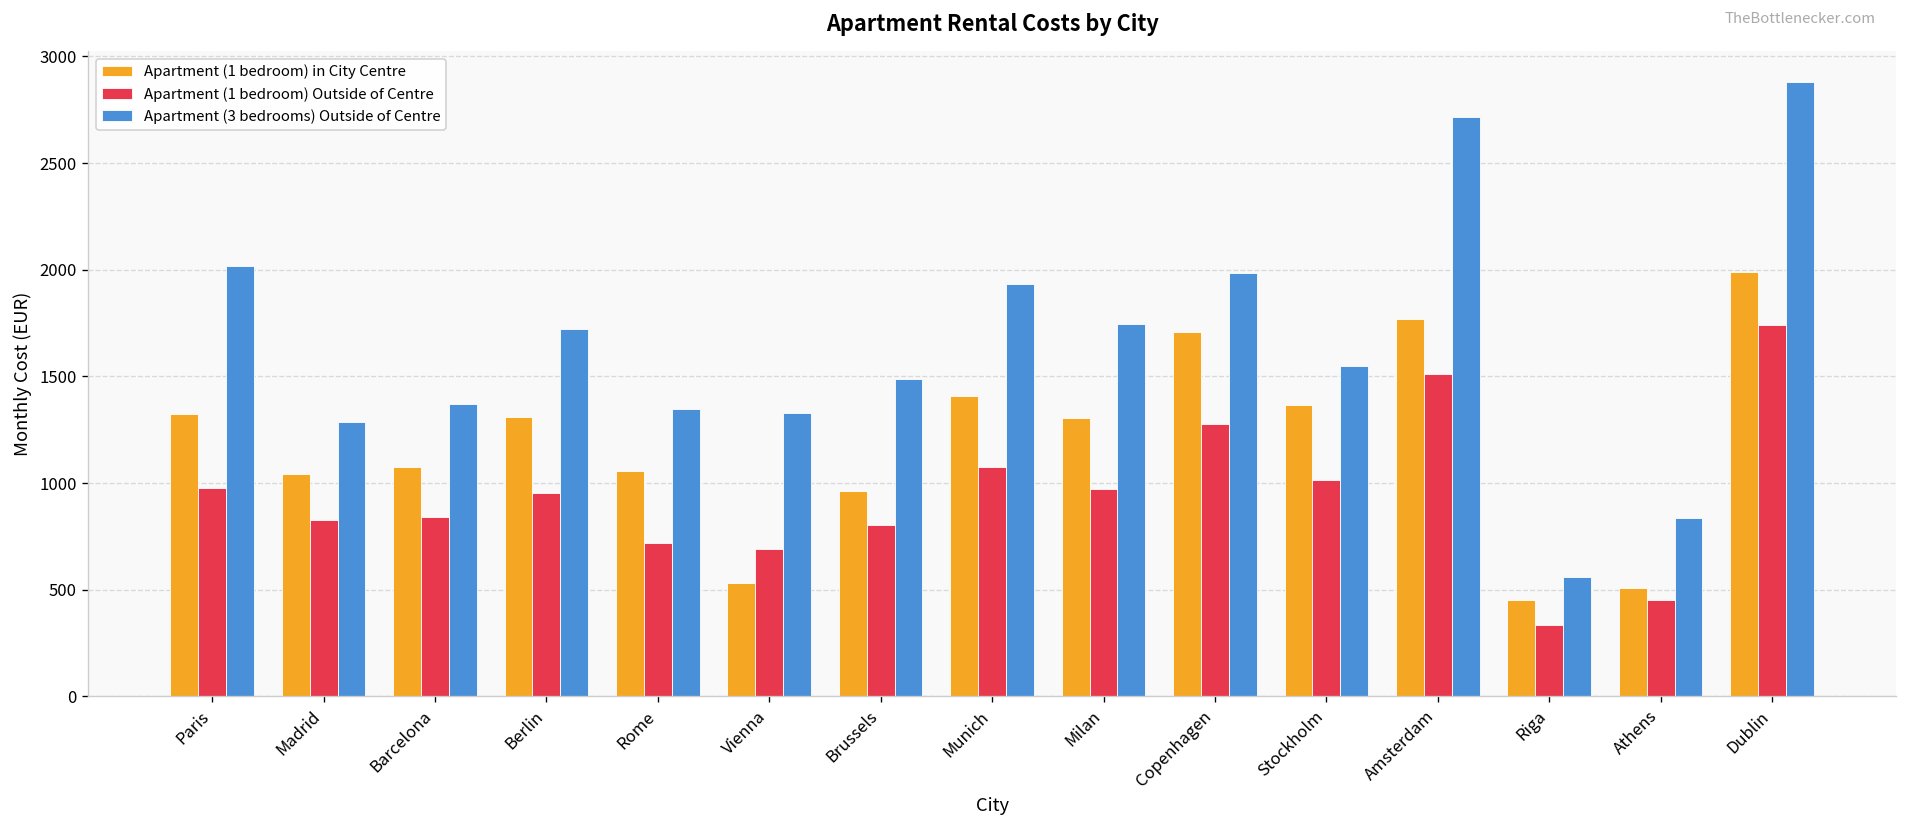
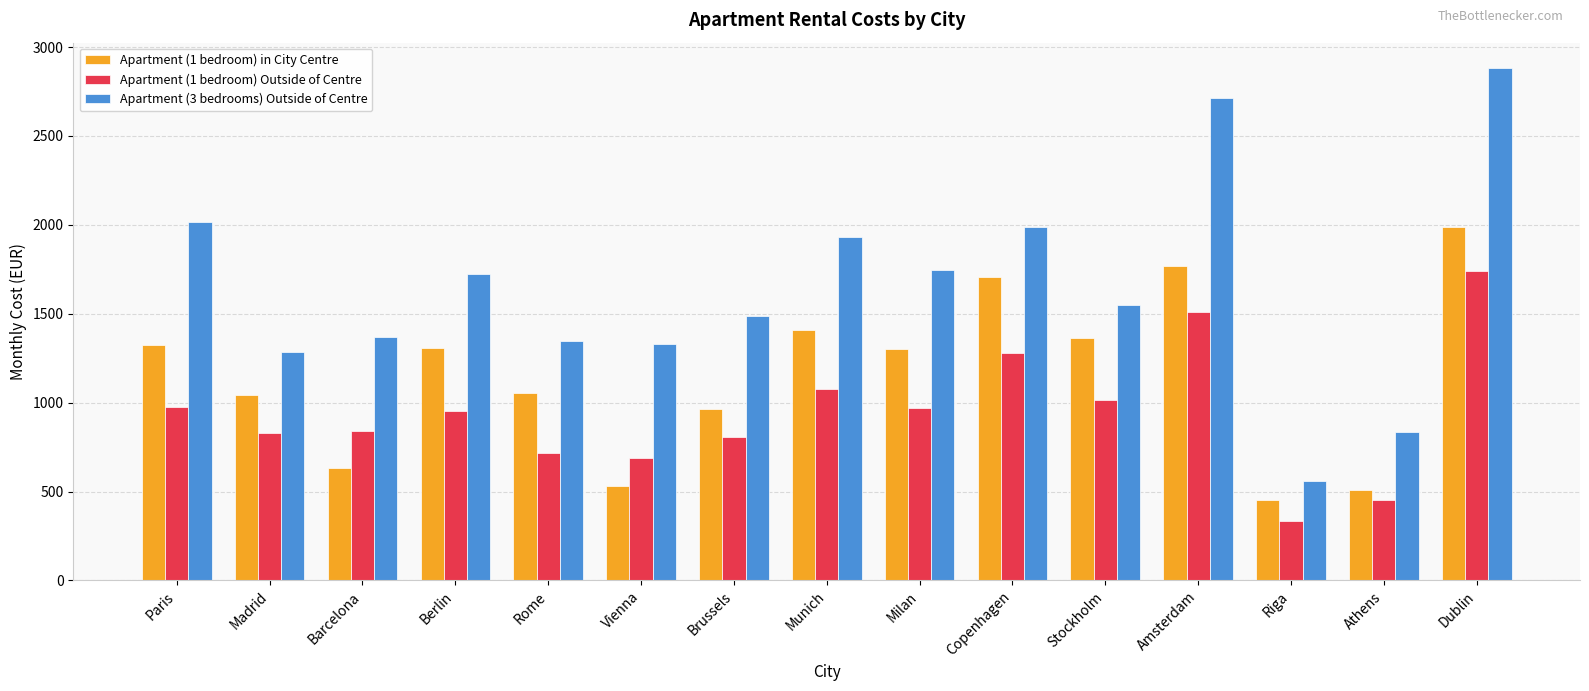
Apartment (1 bedroom) in City Centre, Barcelona: 1080 -> 630
